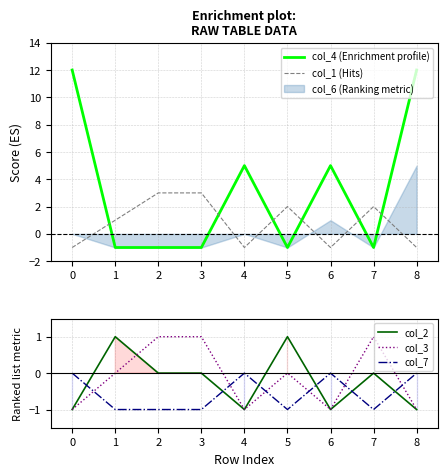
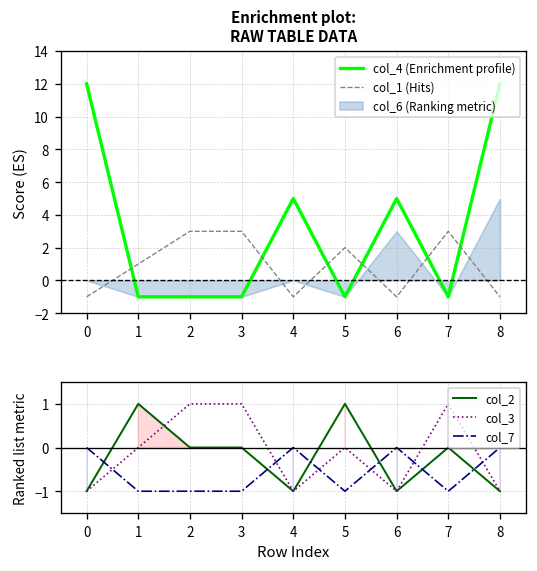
Enrichment plot: RAW TABLE DATA, col_6 (Ranking metric), 6: 1 -> 3
Enrichment plot: RAW TABLE DATA, col_1 (Hits), 7: 2 -> 3
